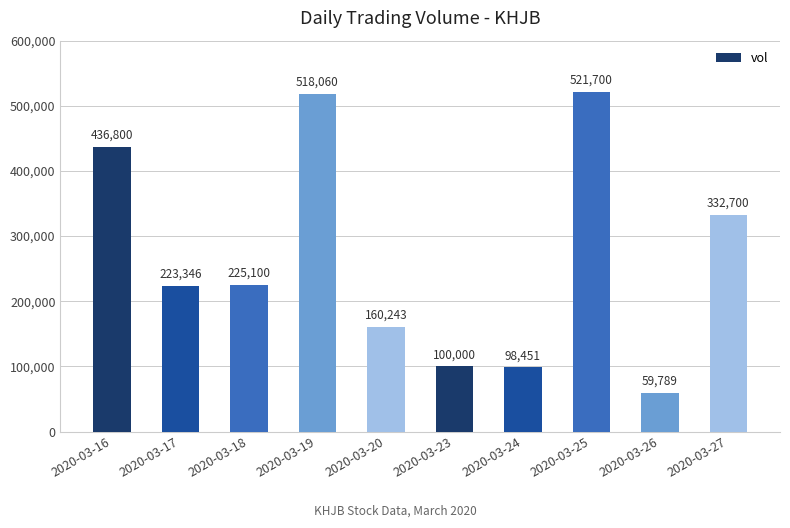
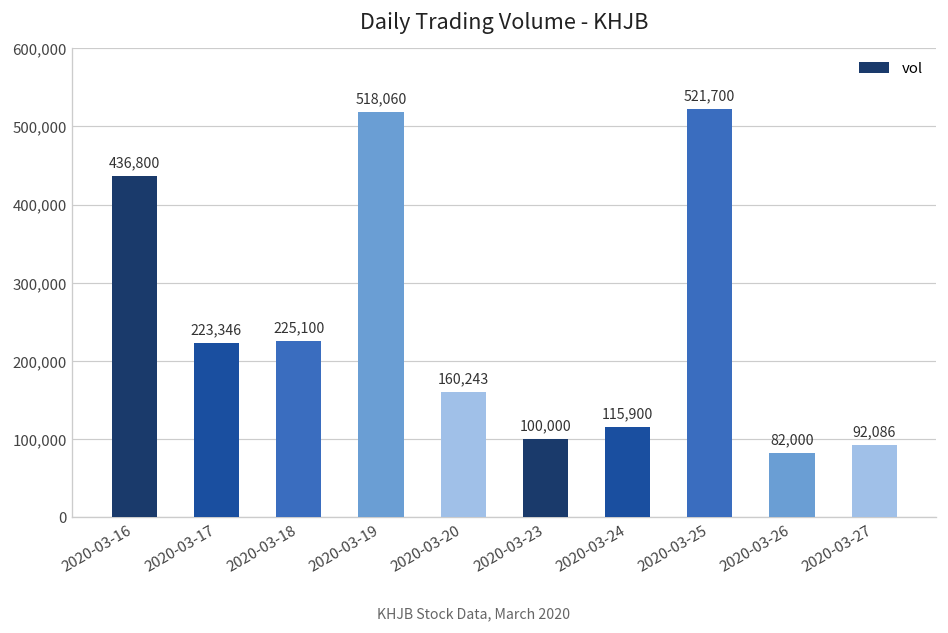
2020-03-24: 98,451 -> 115,900
2020-03-26: 59,789 -> 82,000
2020-03-27: 332,700 -> 92,086
